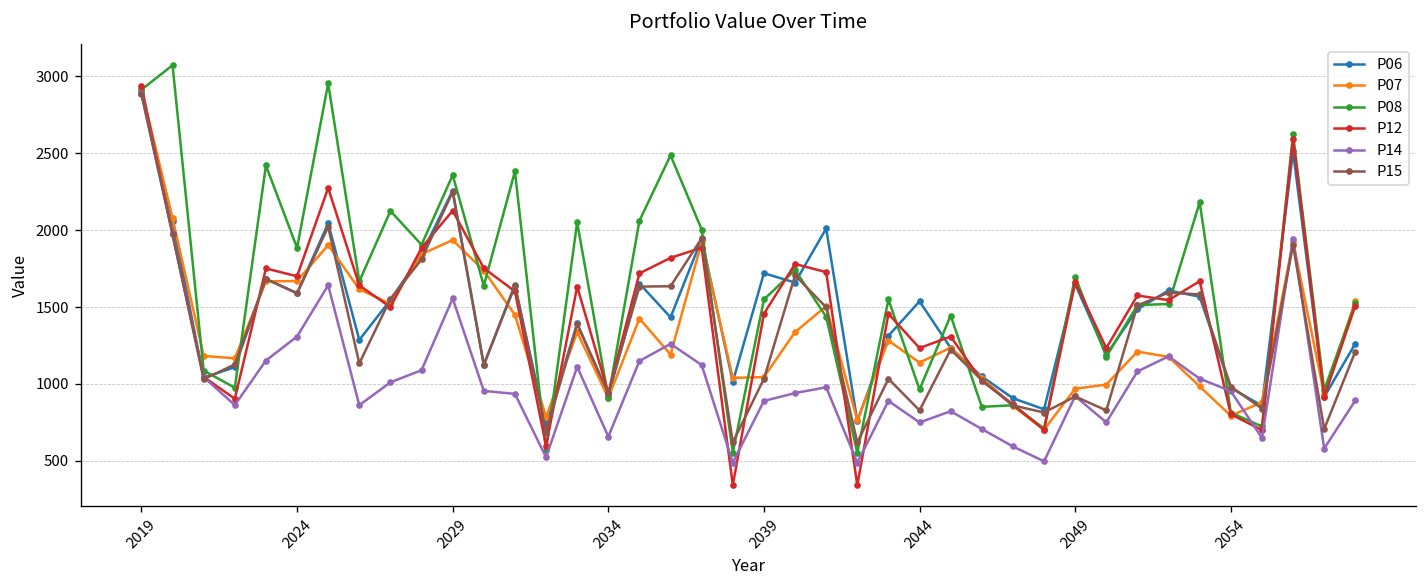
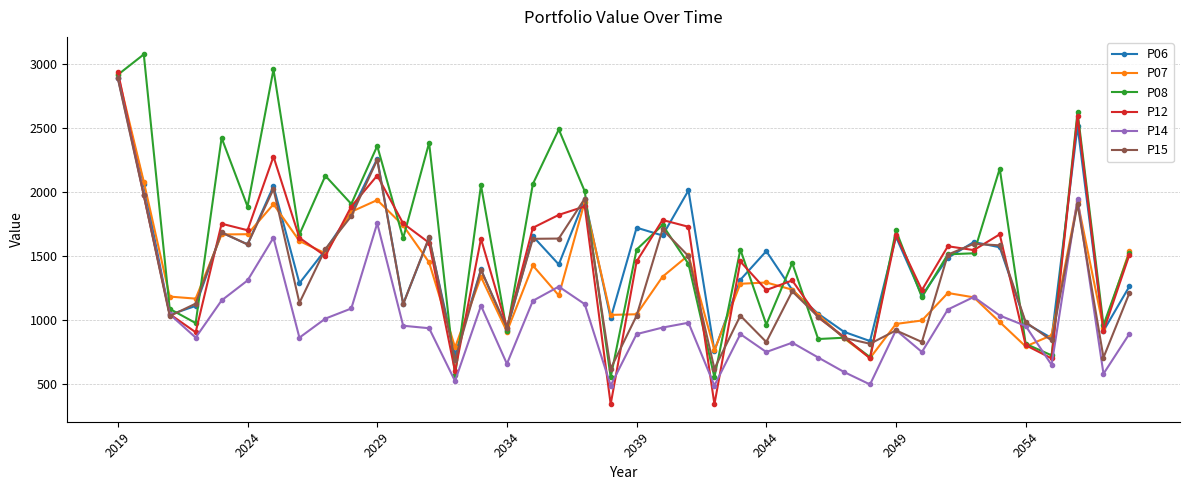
P14, 2029: 1560 -> 1750
P07, 2044: 1140 -> 1290
